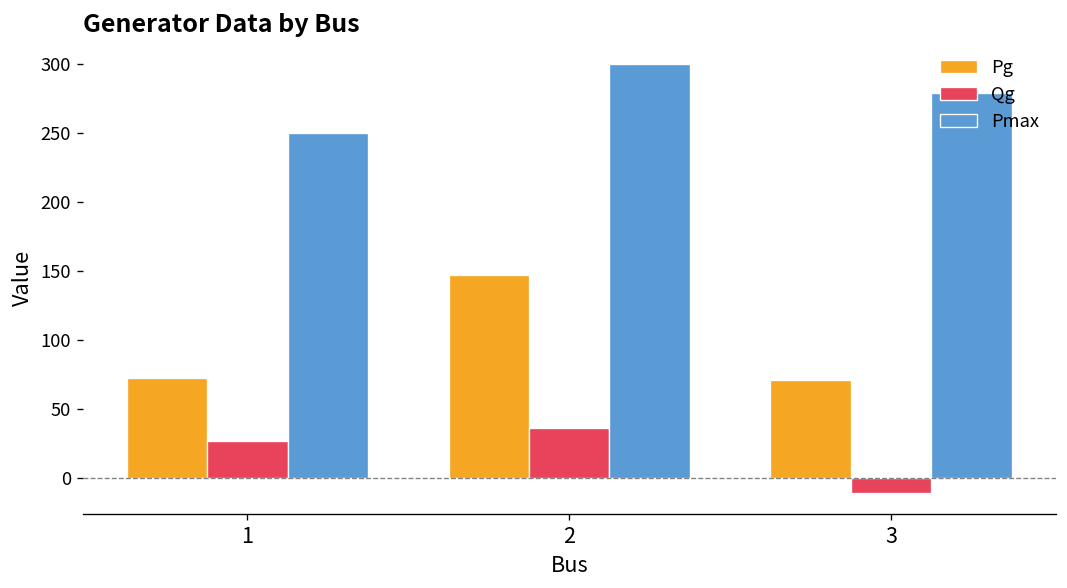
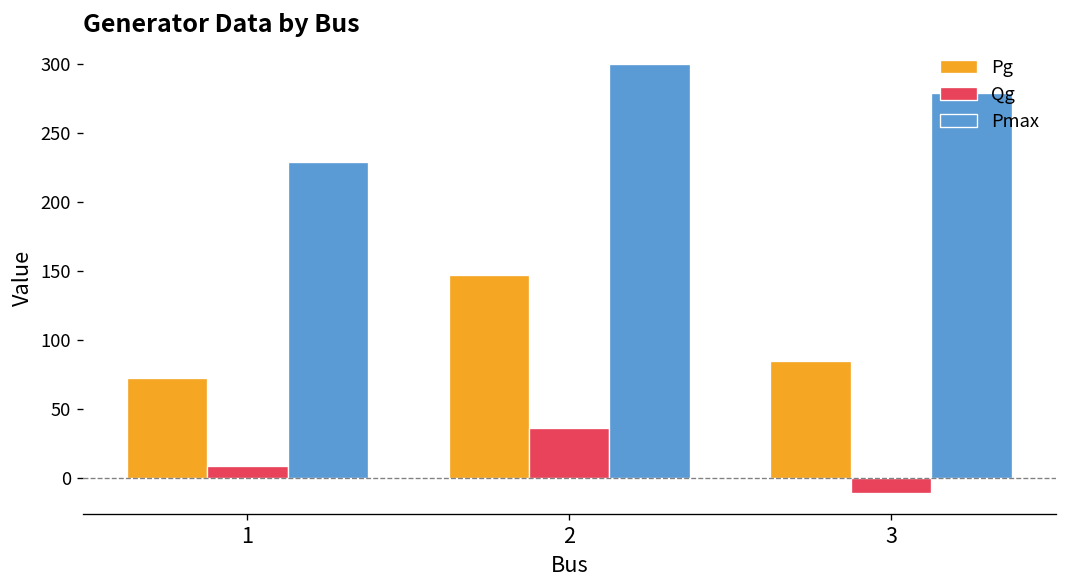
Qg, 1: 27 -> 8
Pmax, 1: 250 -> 229
Pg, 3: 71 -> 85
